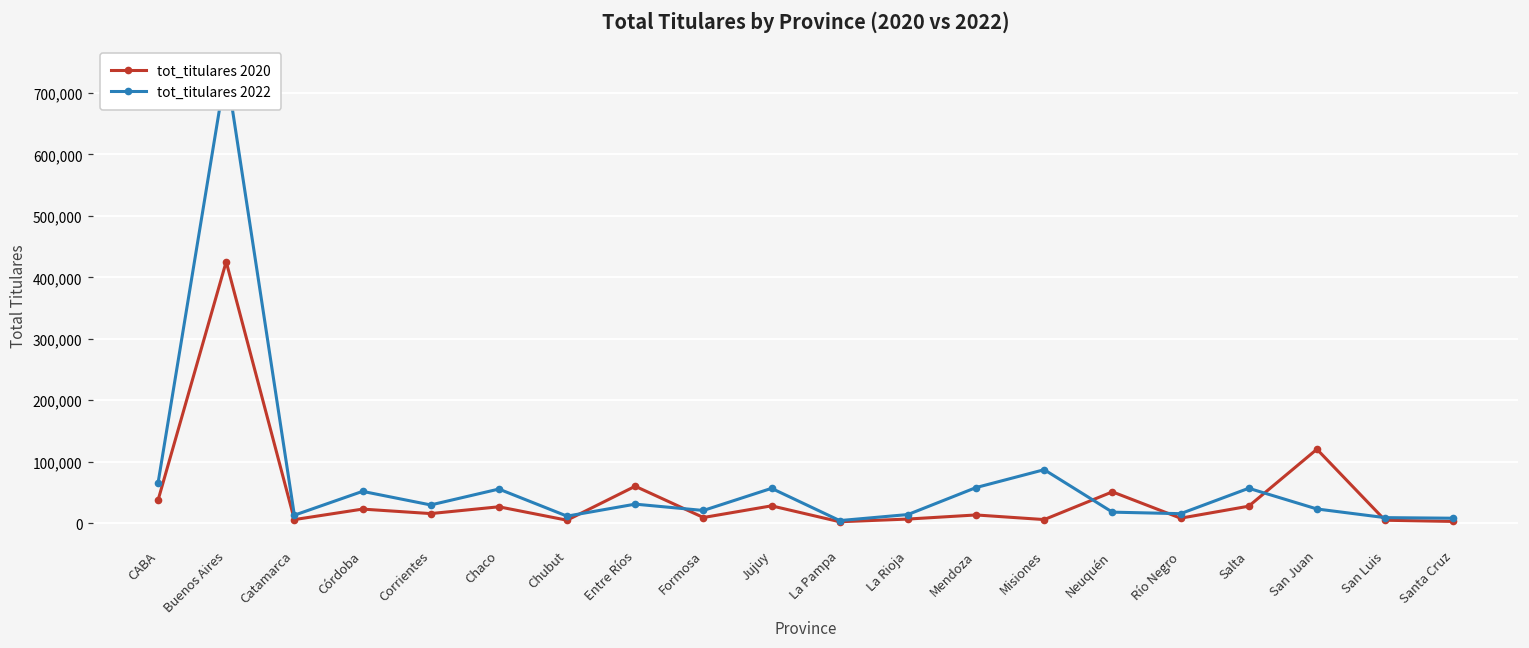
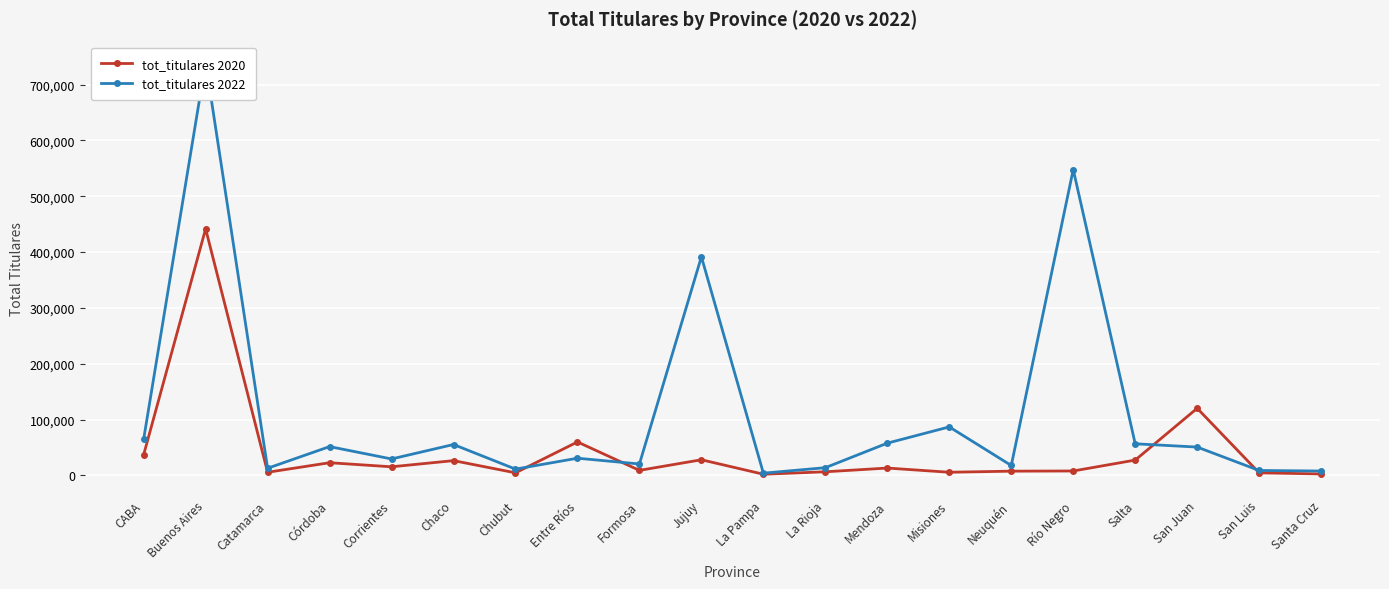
tot_titulares 2020, Buenos Aires: 430,000 -> 440,000
tot_titulares 2022, Jujuy: 60,000 -> 390,000
tot_titulares 2020, Neuquén: 50,000 -> 10,000
tot_titulares 2022, Río Negro: 20,000 -> 550,000
tot_titulares 2022, San Juan: 20,000 -> 50,000
